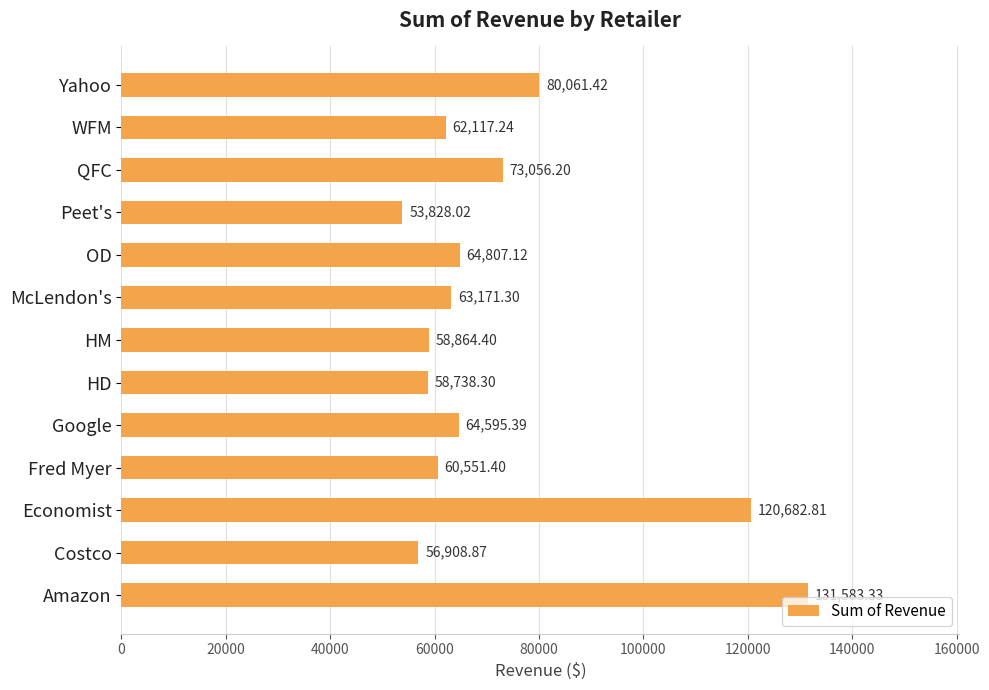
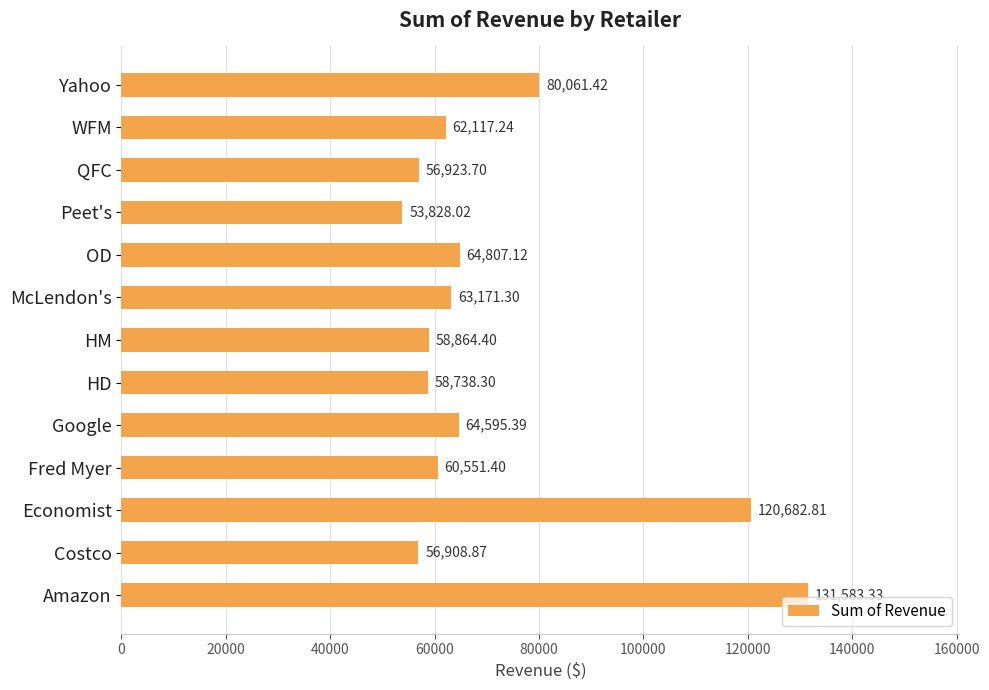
QFC: 73,056.20 -> 56,923.70
